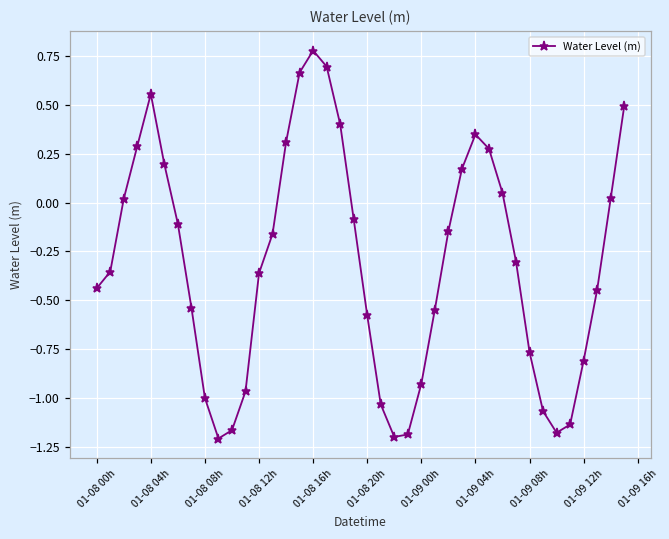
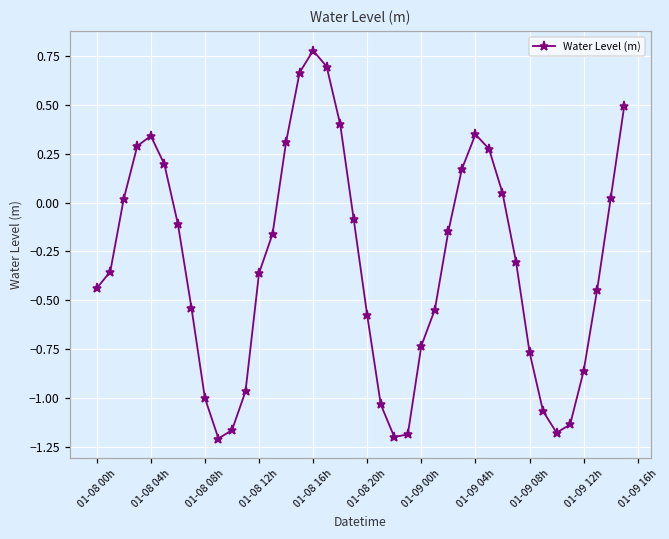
01-08 04h: 0.55 -> 0.34
01-09 00h: -0.93 -> -0.73
01-09 12h: -0.81 -> -0.86
